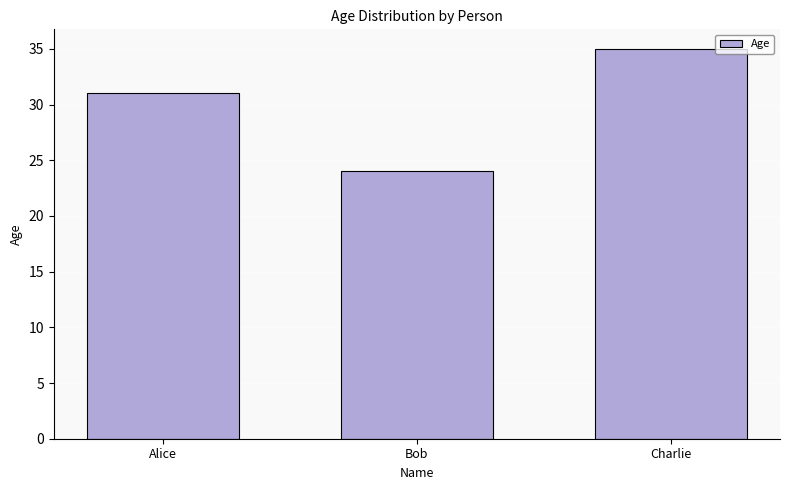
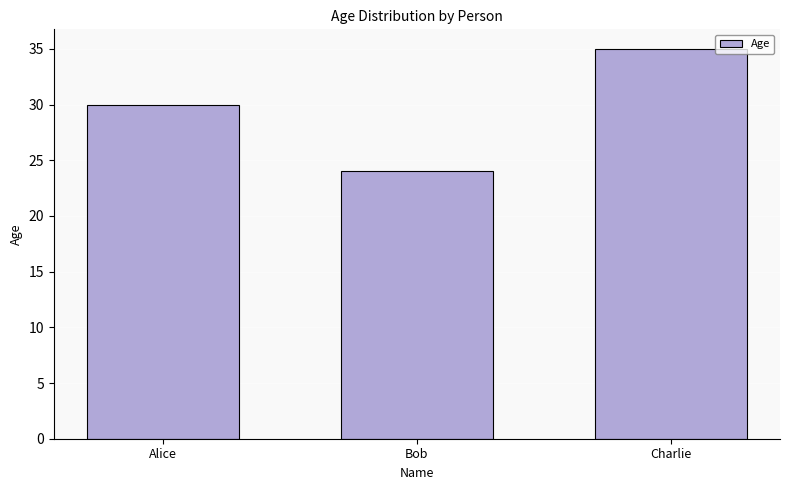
Alice: 31 -> 30
